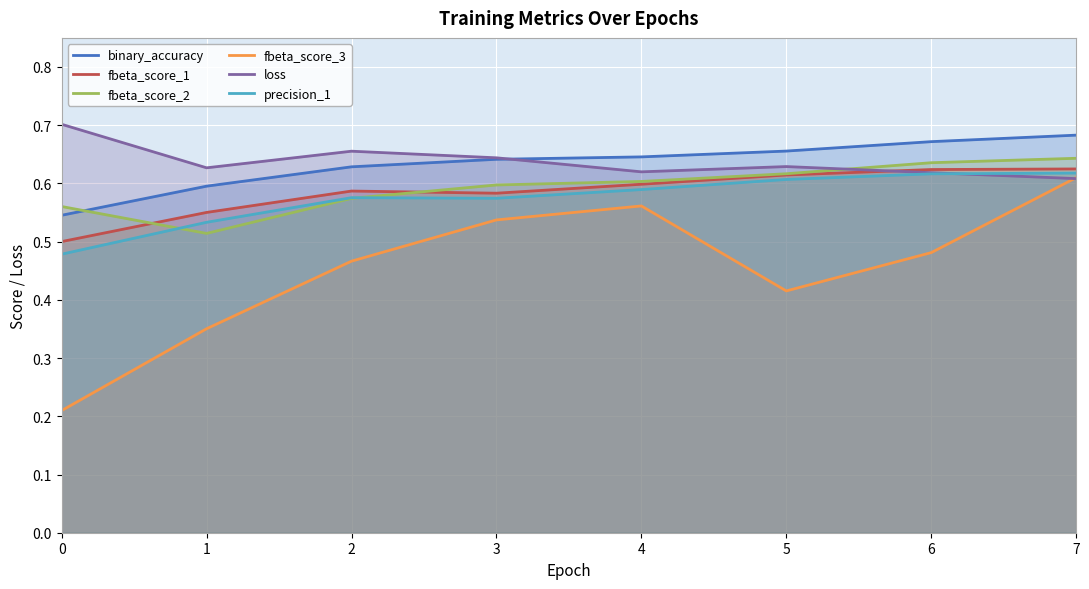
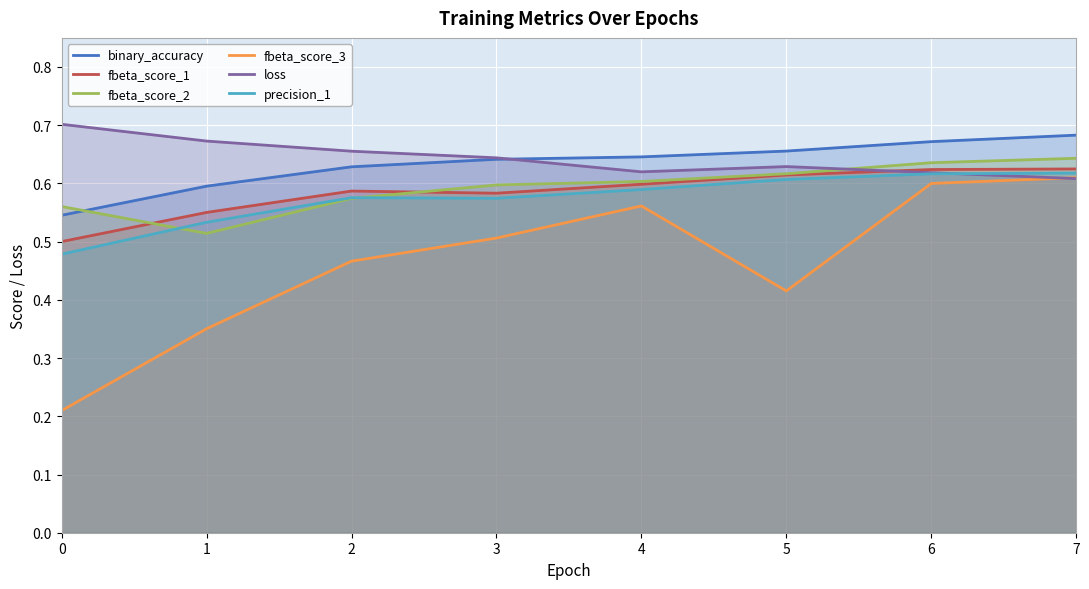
loss, 1: 0.63 -> 0.67
fbeta_score_3, 3: 0.54 -> 0.51
fbeta_score_3, 6: 0.48 -> 0.60
